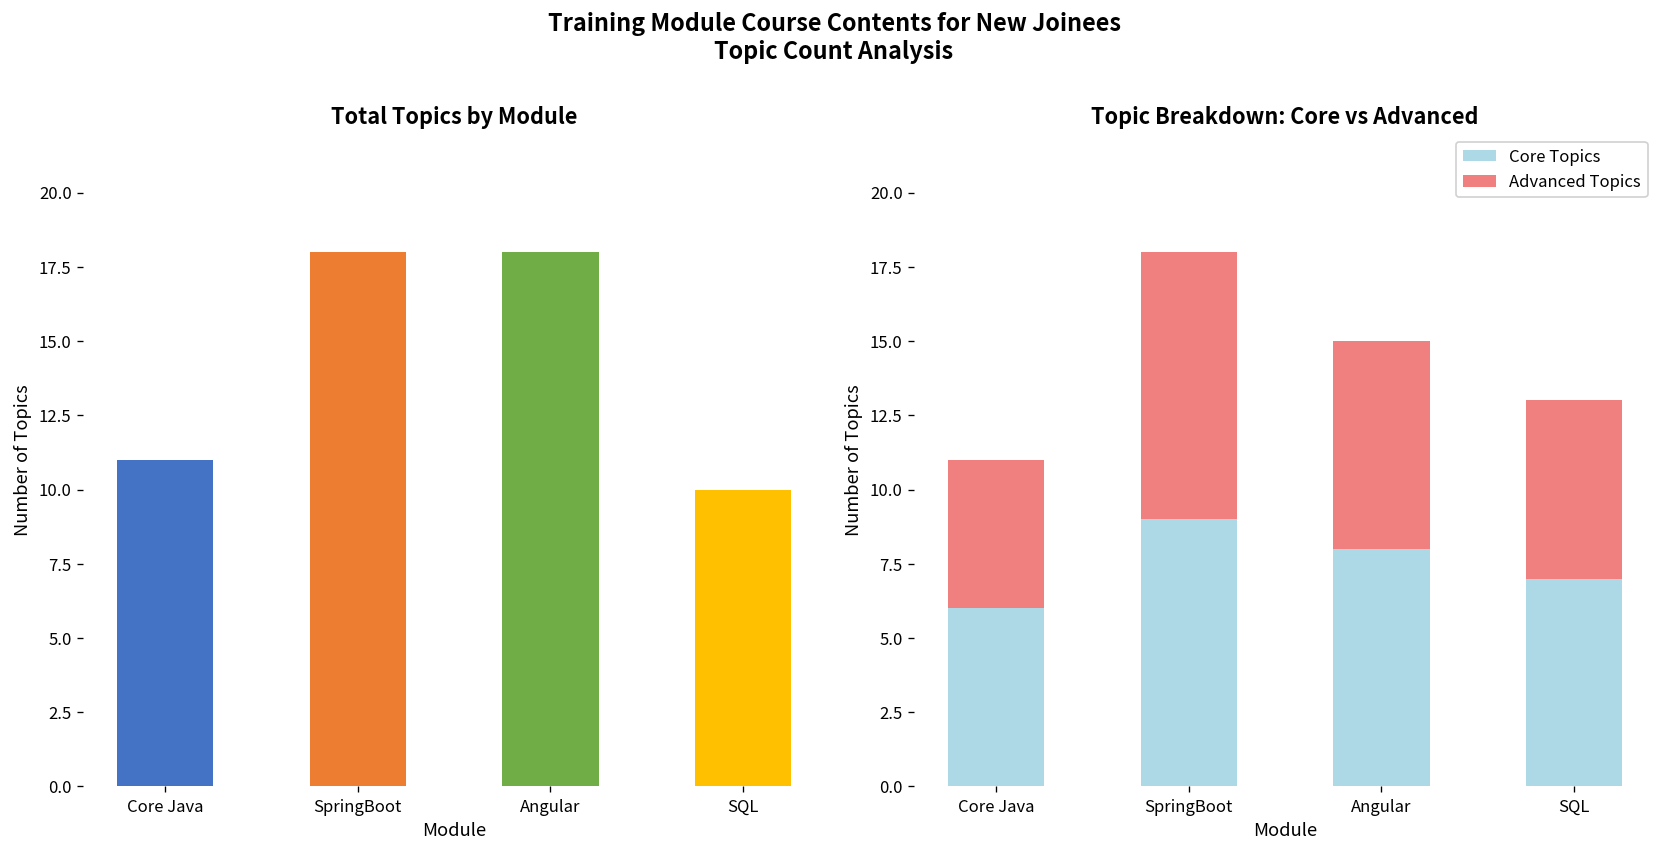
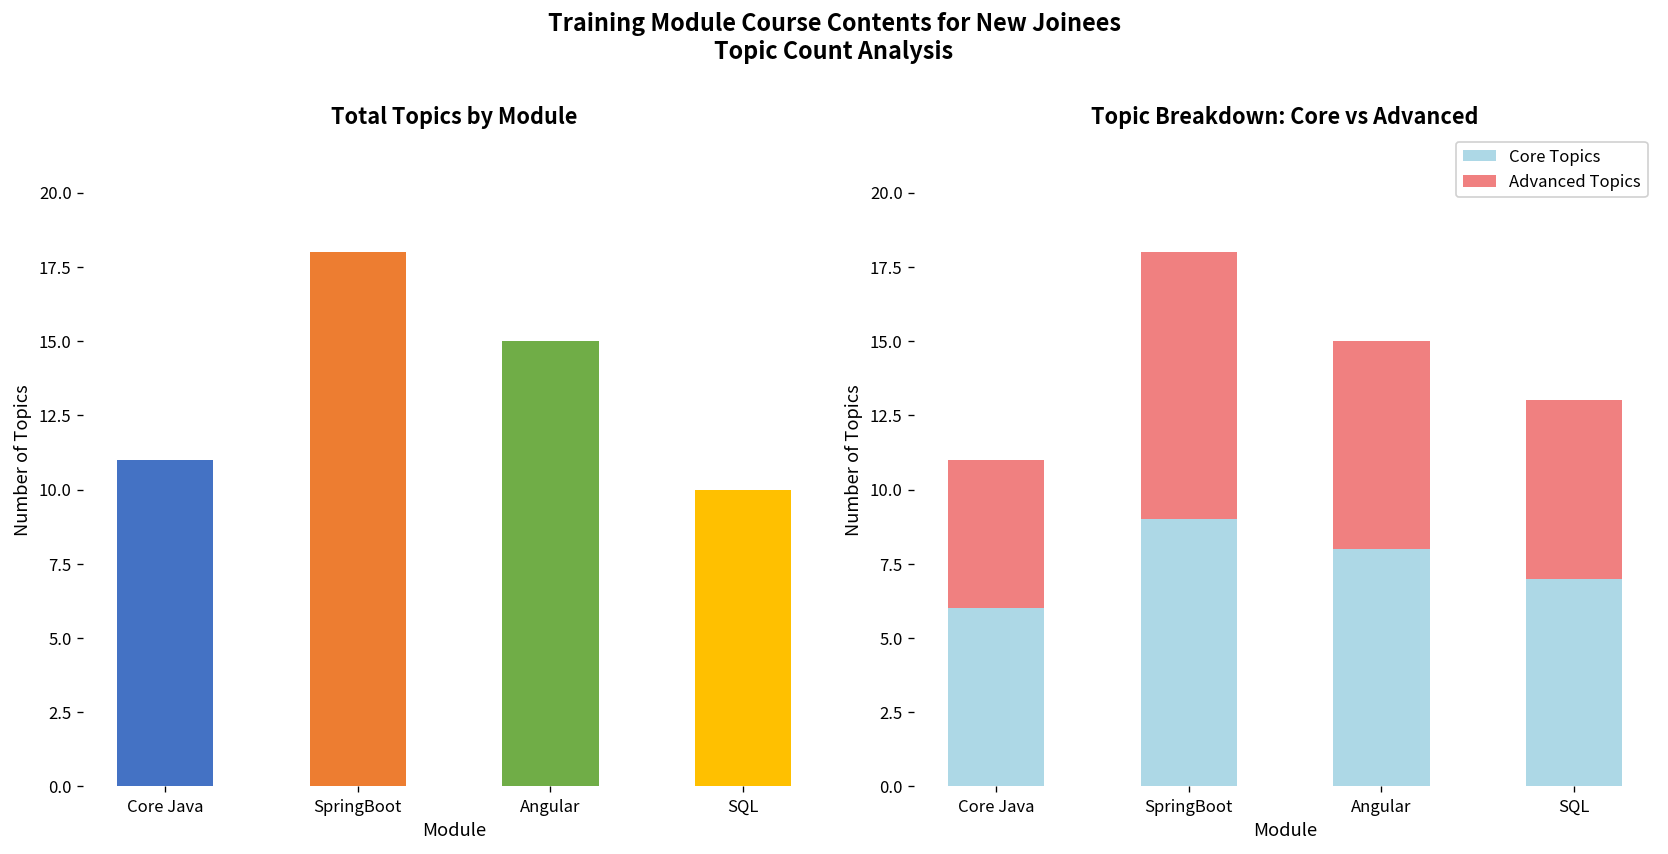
Total Topics by Module, Angular: 18 -> 15
